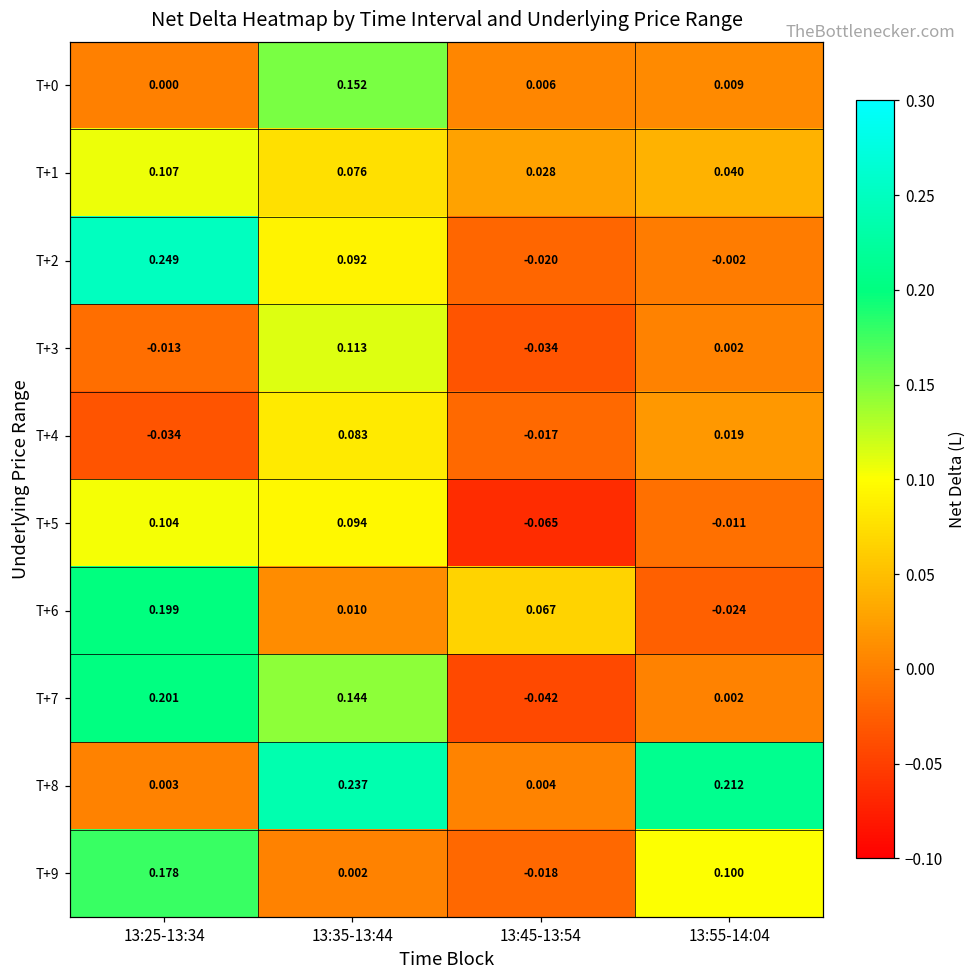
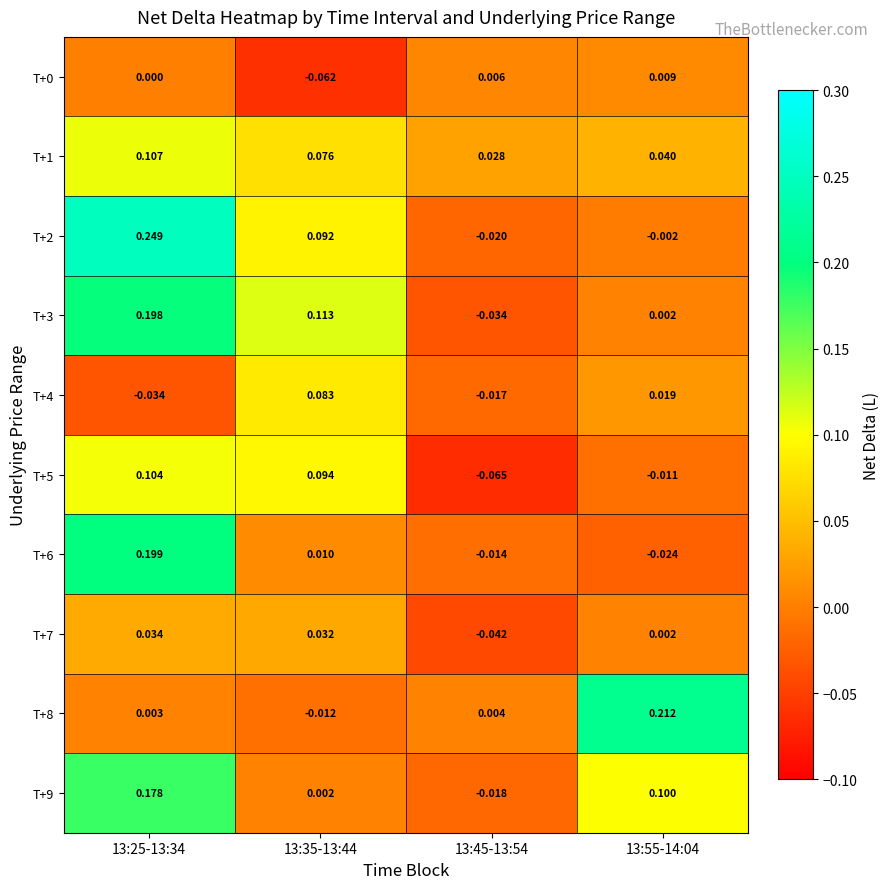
T+0, 13:35-13:44: 0.152 -> -0.062
T+3, 13:25-13:34: -0.013 -> 0.198
T+6, 13:45-13:54: 0.067 -> -0.014
T+7, 13:25-13:34: 0.201 -> 0.034
T+7, 13:35-13:44: 0.144 -> 0.032
T+8, 13:35-13:44: 0.237 -> -0.012
